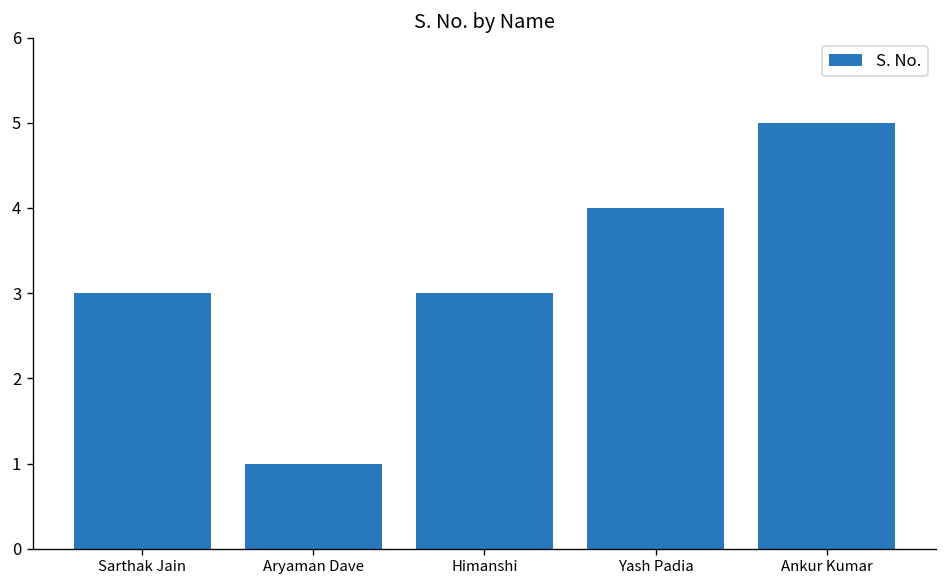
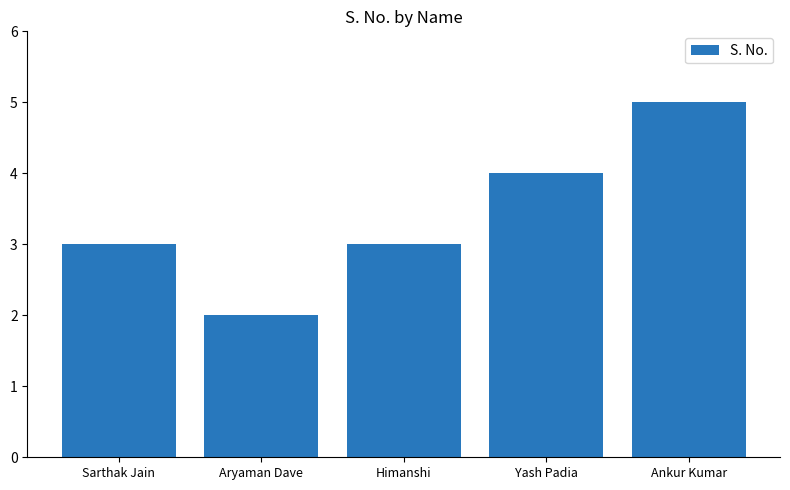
Aryaman Dave: 1 -> 2
